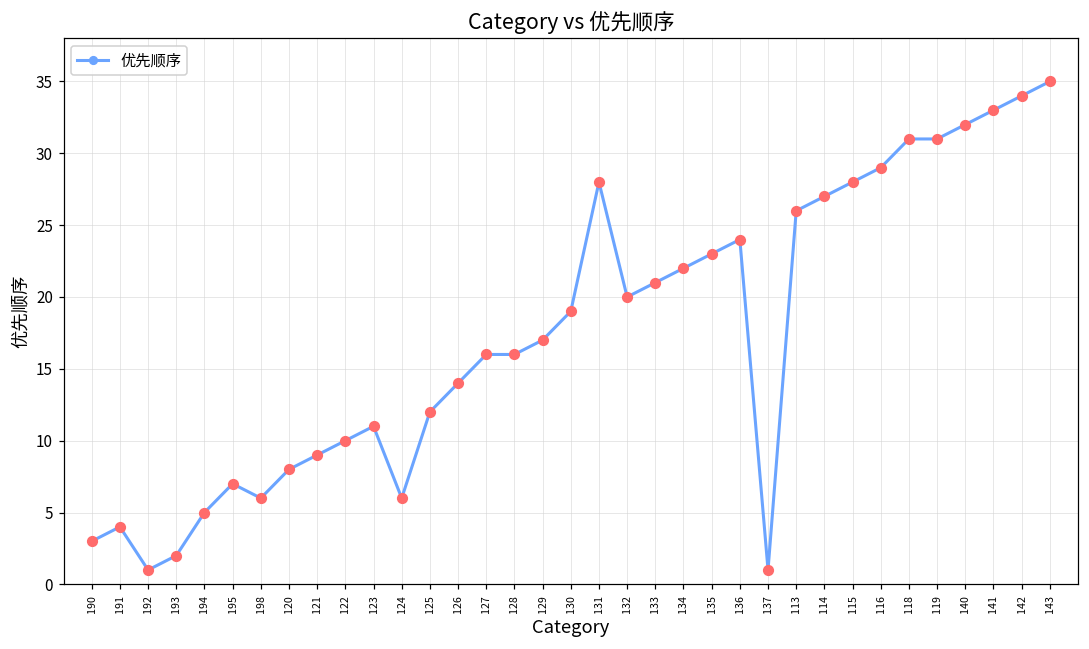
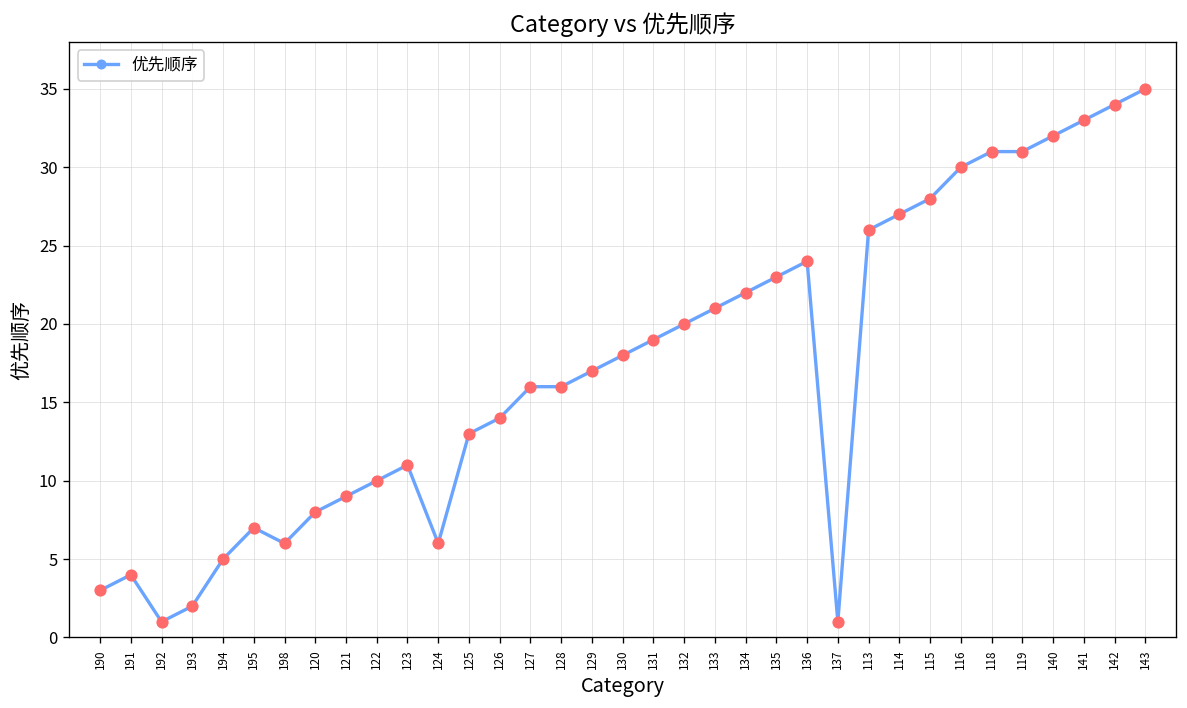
125: 12 -> 13
130: 19 -> 18
131: 28 -> 19
116: 29 -> 30
